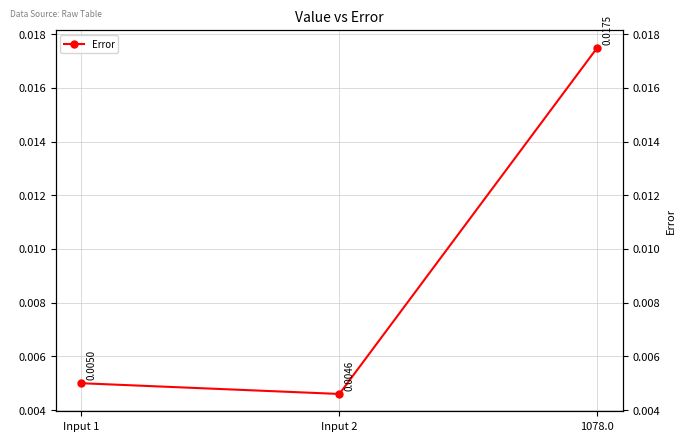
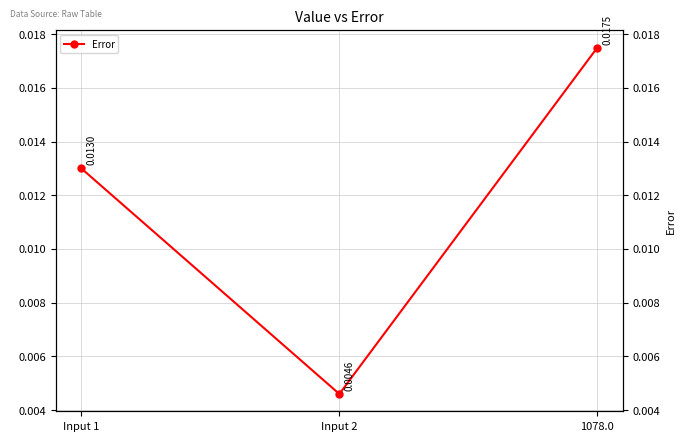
Input 1: 0.0050 -> 0.0130
